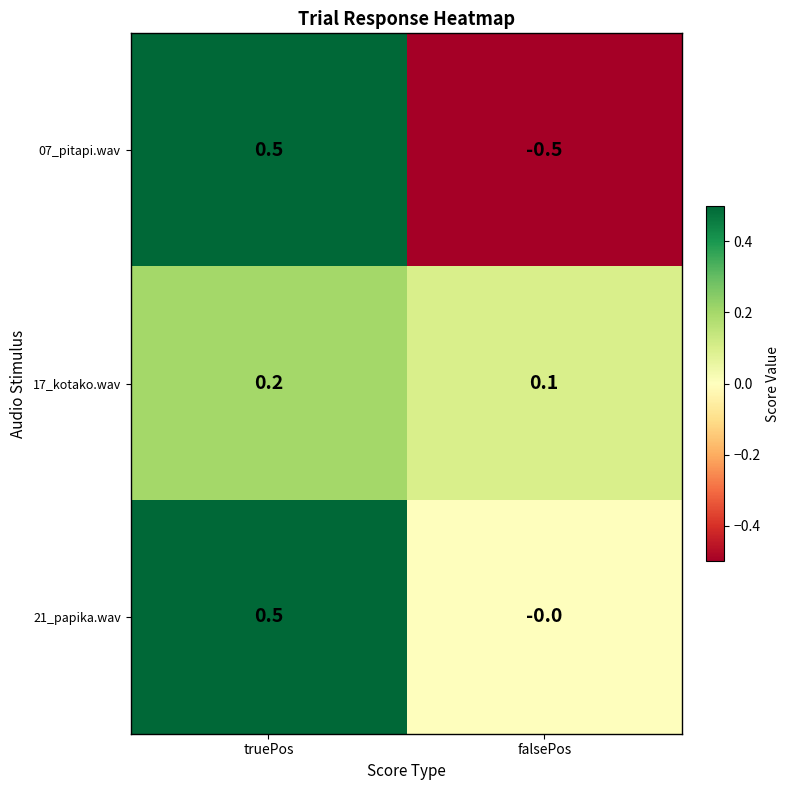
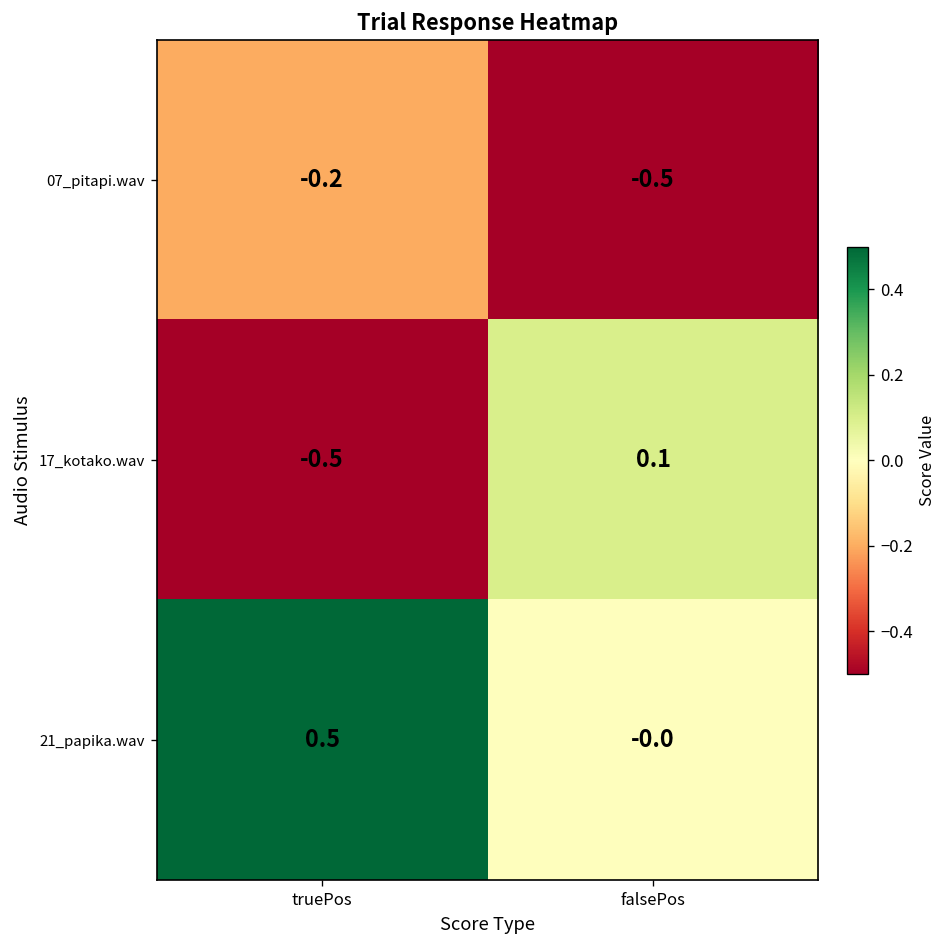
07_pitapi.wav, truePos: 0.5 -> -0.2
17_kotako.wav, truePos: 0.2 -> -0.5
